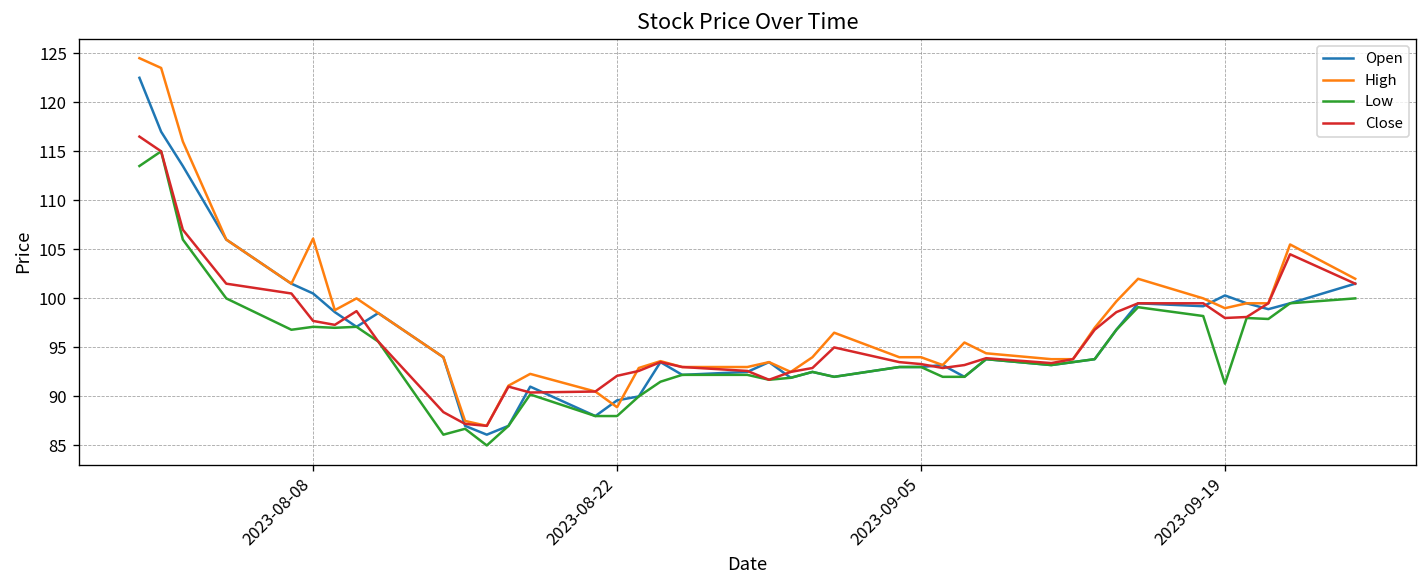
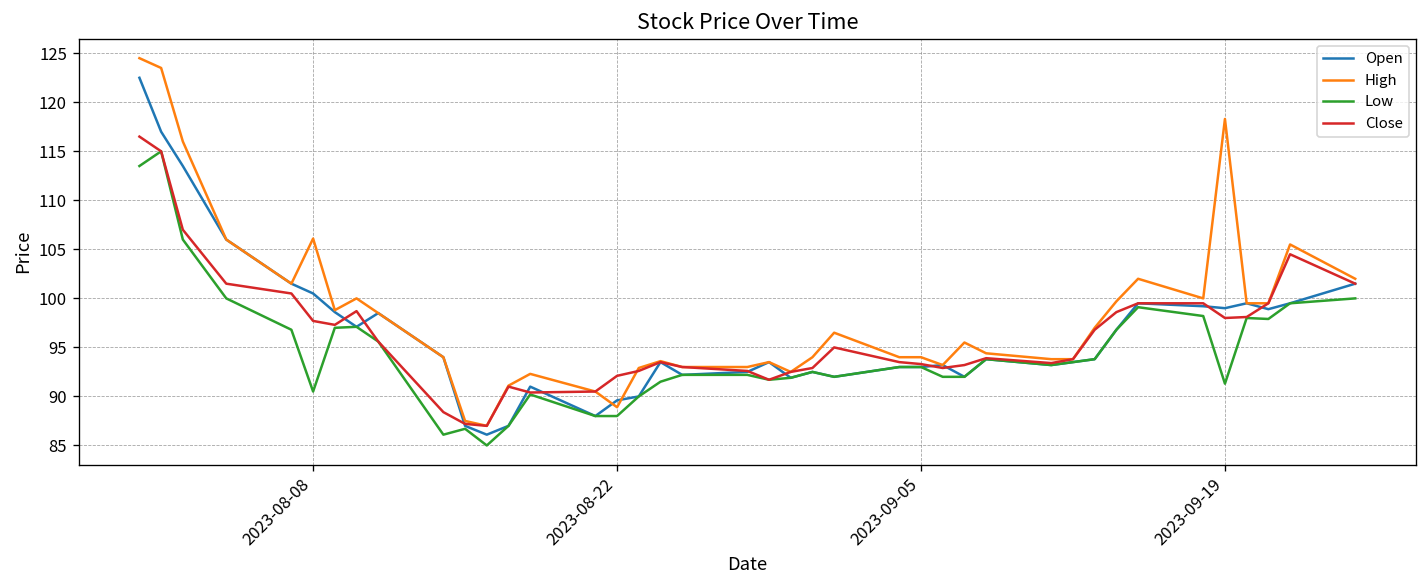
Low, 2023-08-08: 97 -> 91
Open, 2023-09-19: 100 -> 99
High, 2023-09-19: 99 -> 118
